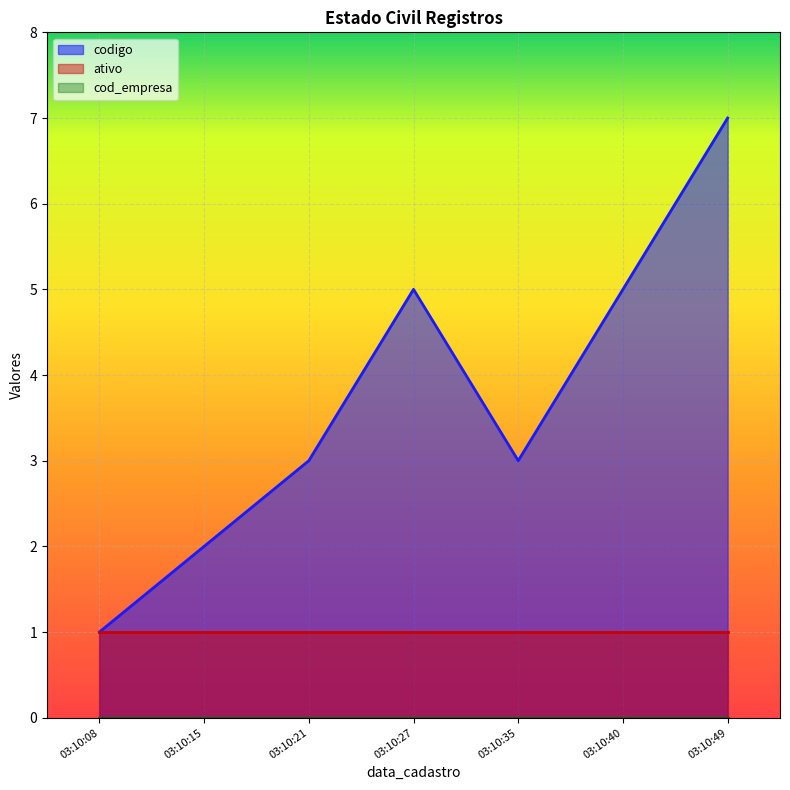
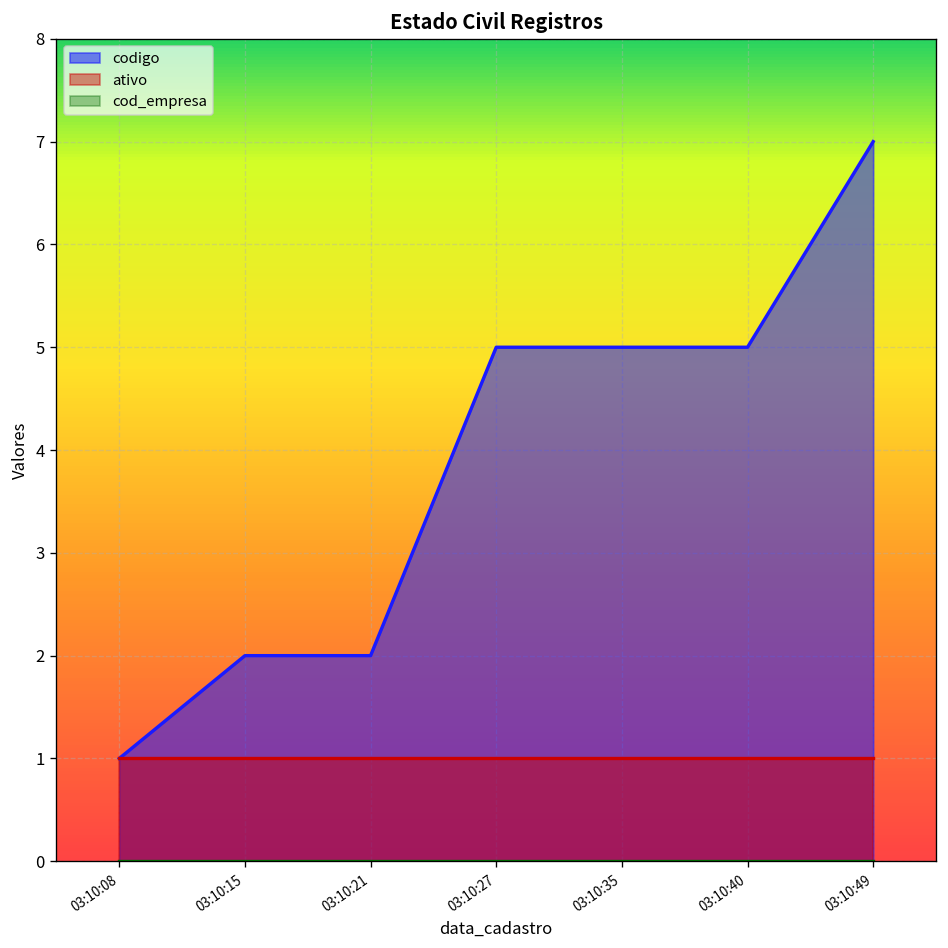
codigo, 03:10:21: 3 -> 2
codigo, 03:10:35: 3 -> 5
